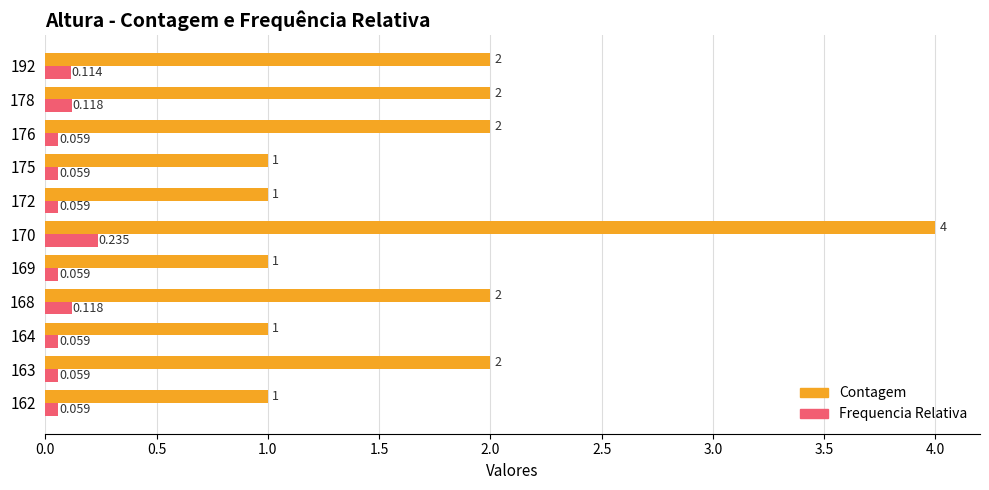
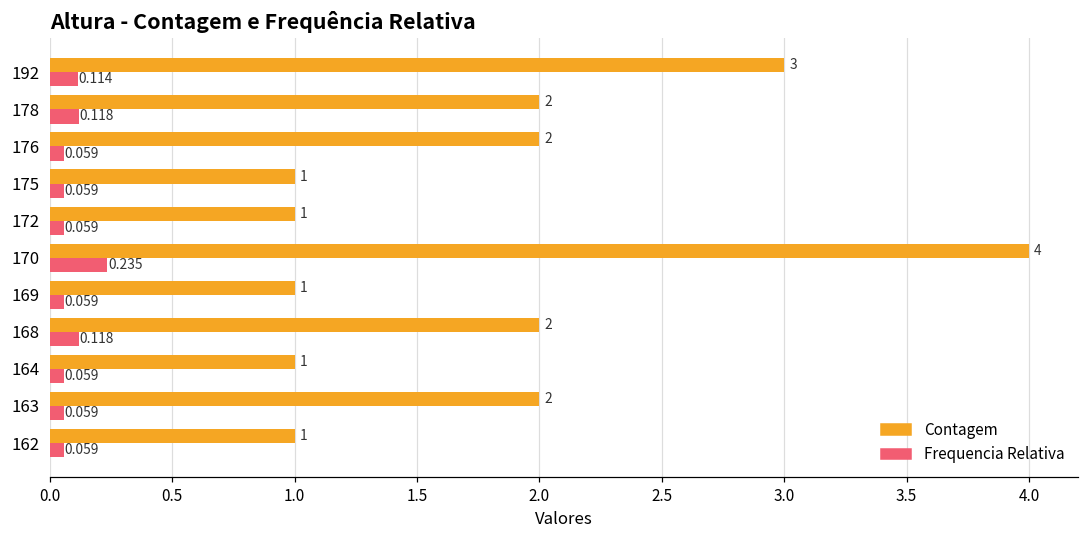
Contagem, 192: 2 -> 3
